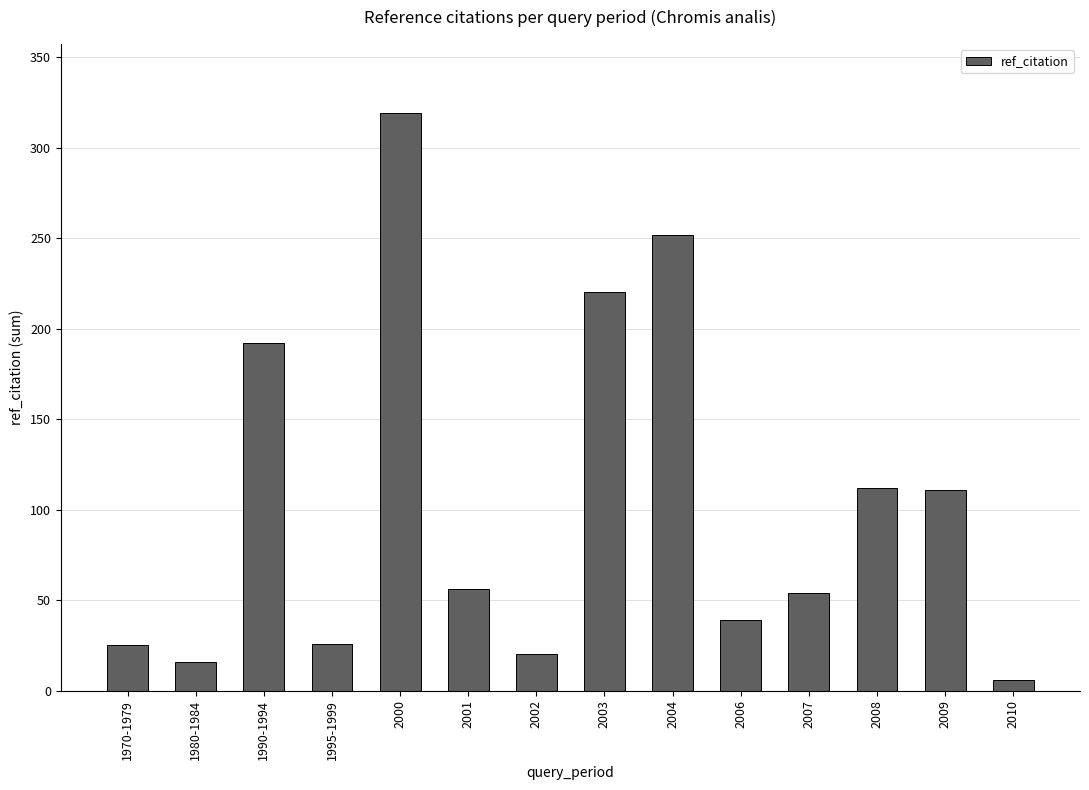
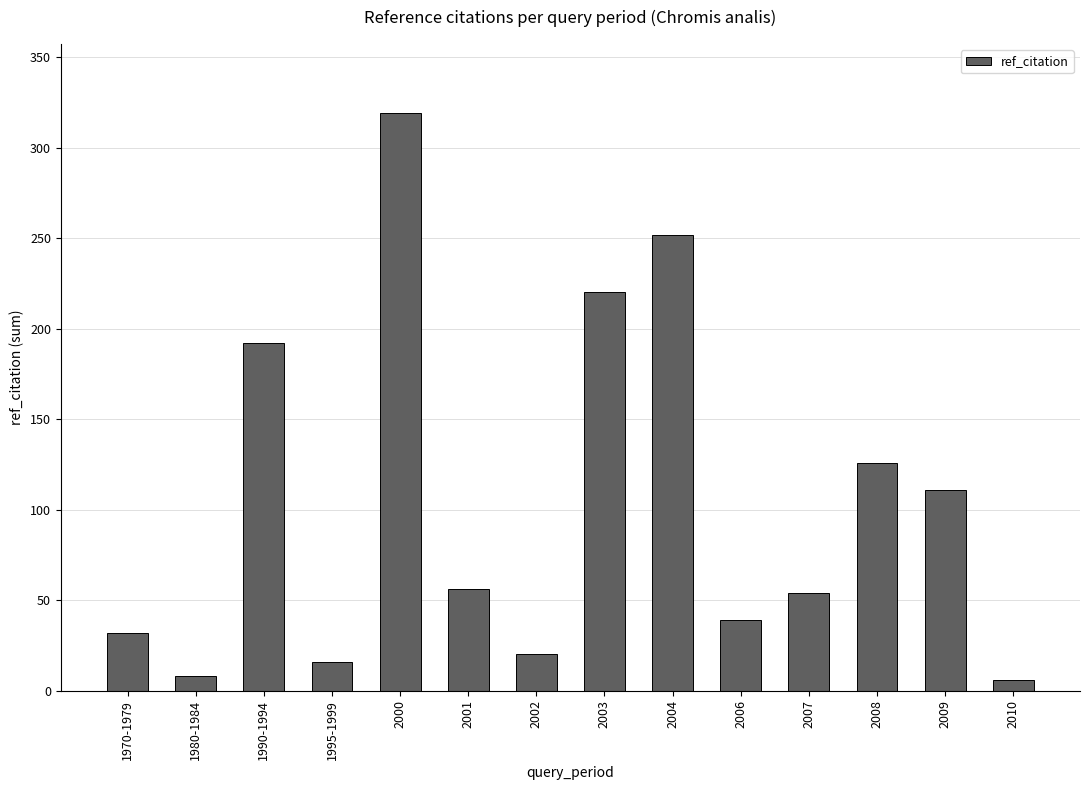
1970-1979: 25 -> 32
1980-1984: 16 -> 8
1995-1999: 26 -> 16
2008: 112 -> 126
